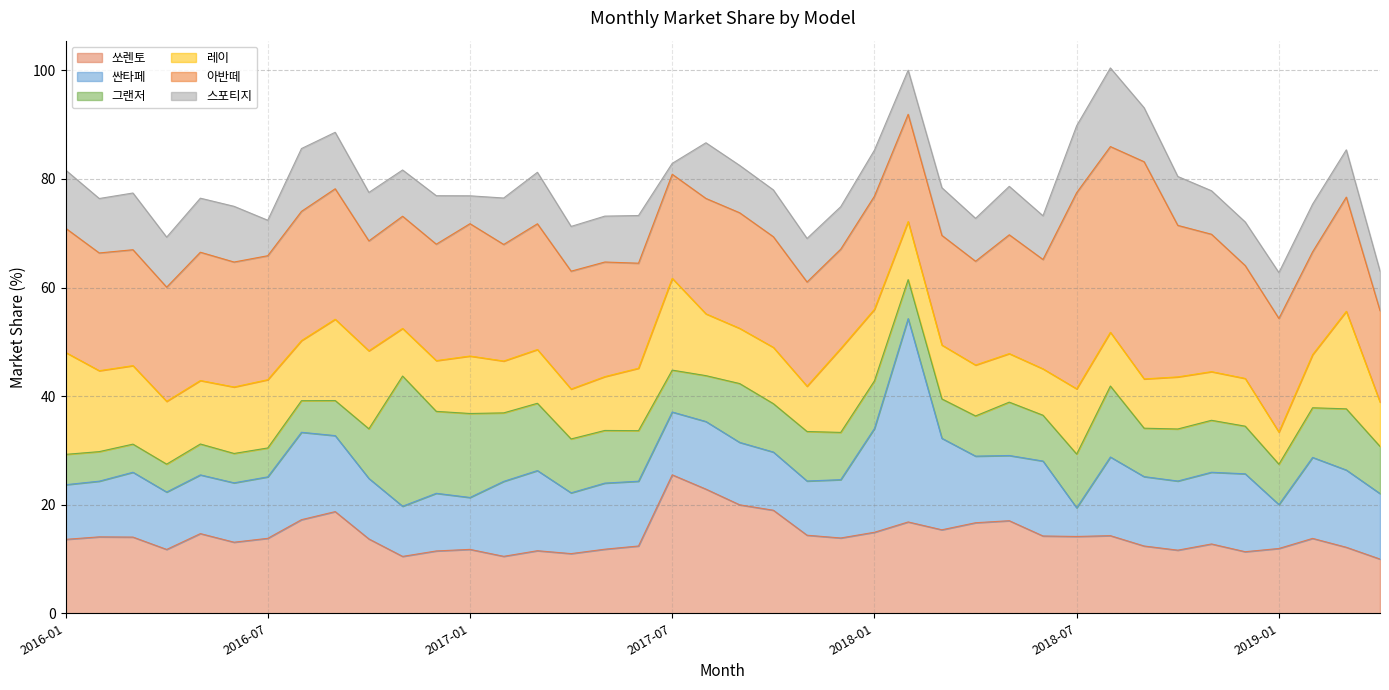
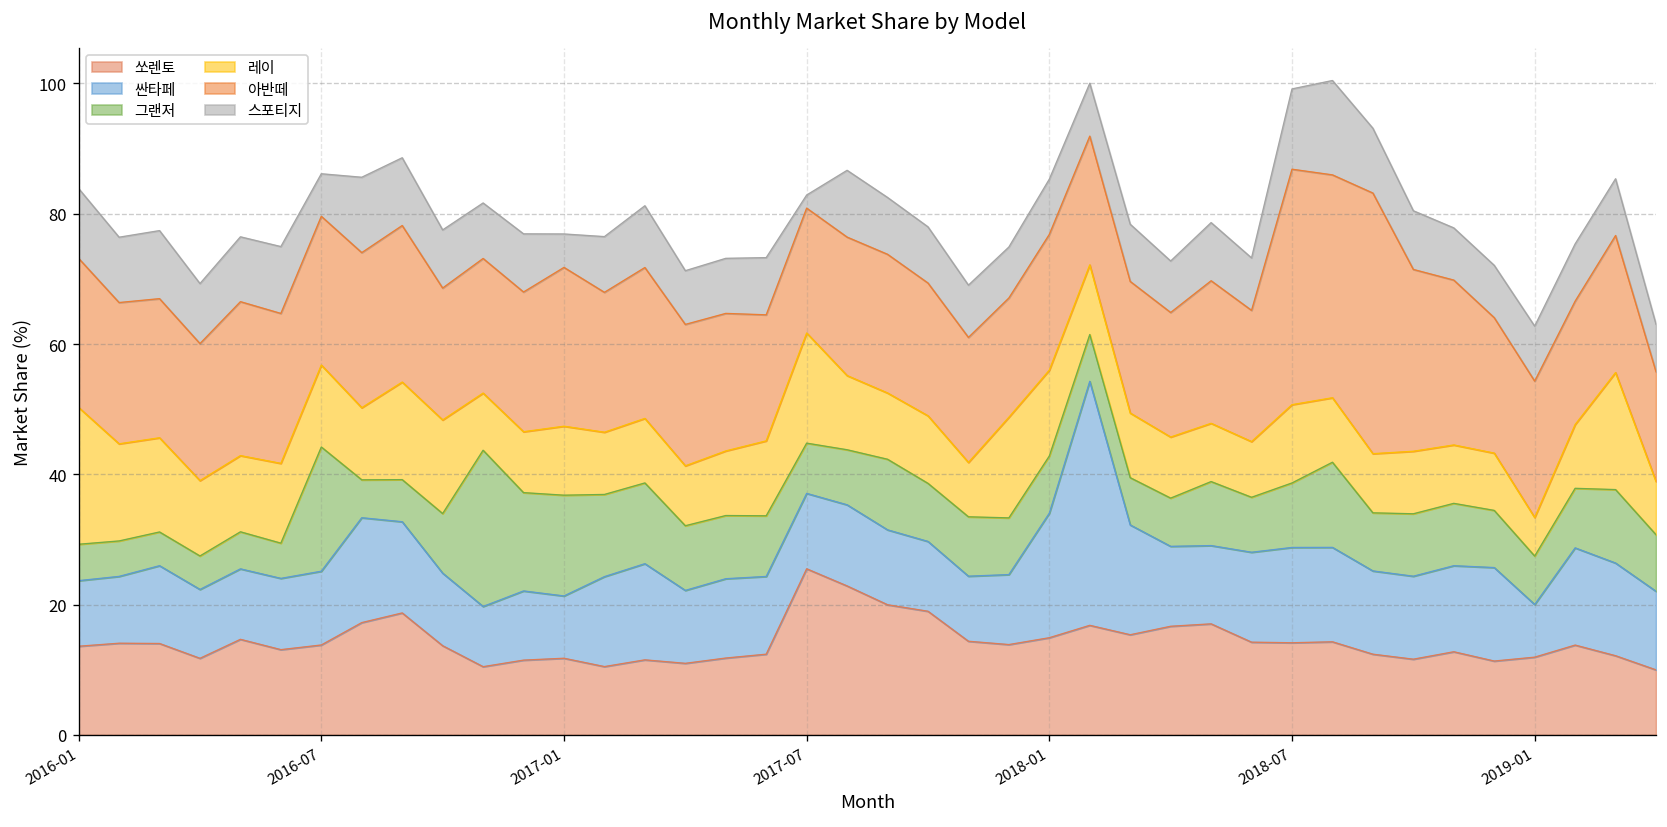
레이, 2016-01: 19 -> 21
그랜저, 2016-07: 5 -> 19
싼타페, 2018-07: 5 -> 15
